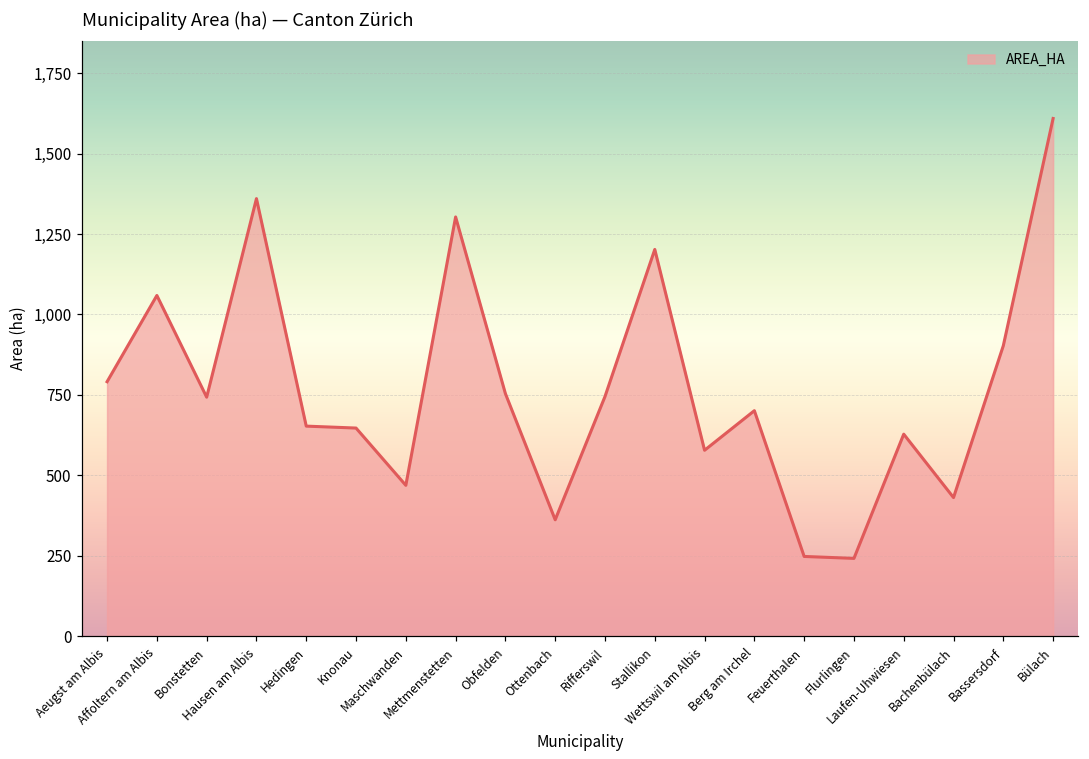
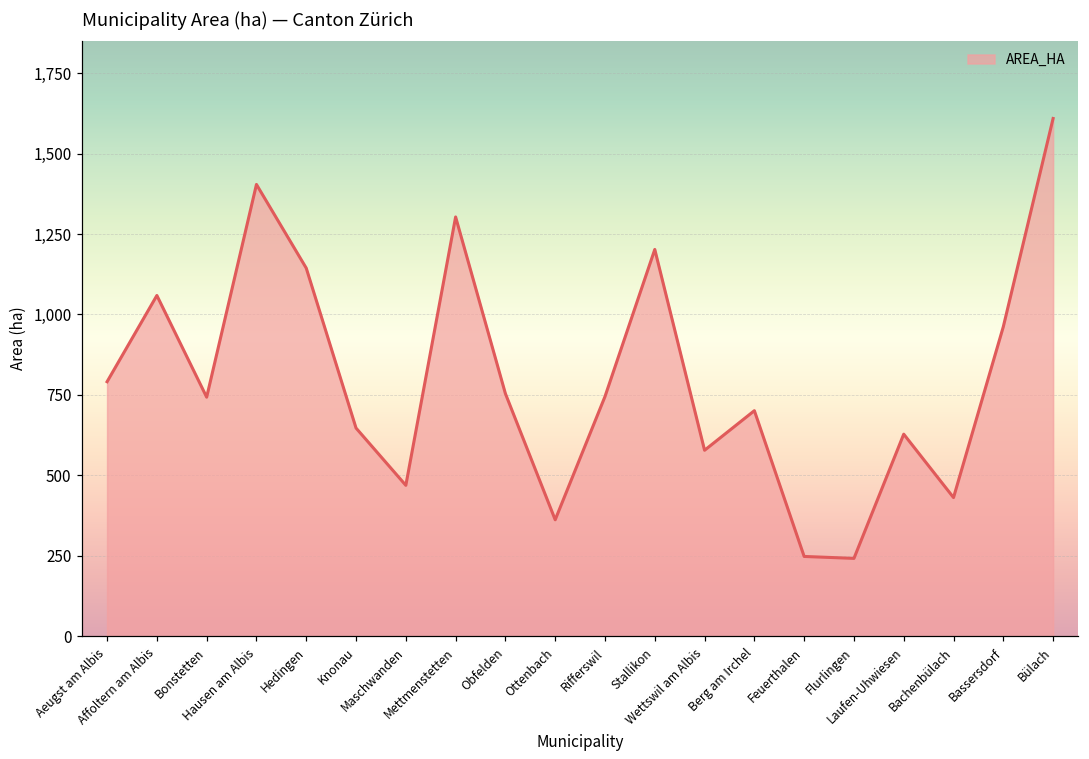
Hausen am Albis: 1,360 -> 1,400
Hedingen: 650 -> 1,140
Bassersdorf: 900 -> 960
